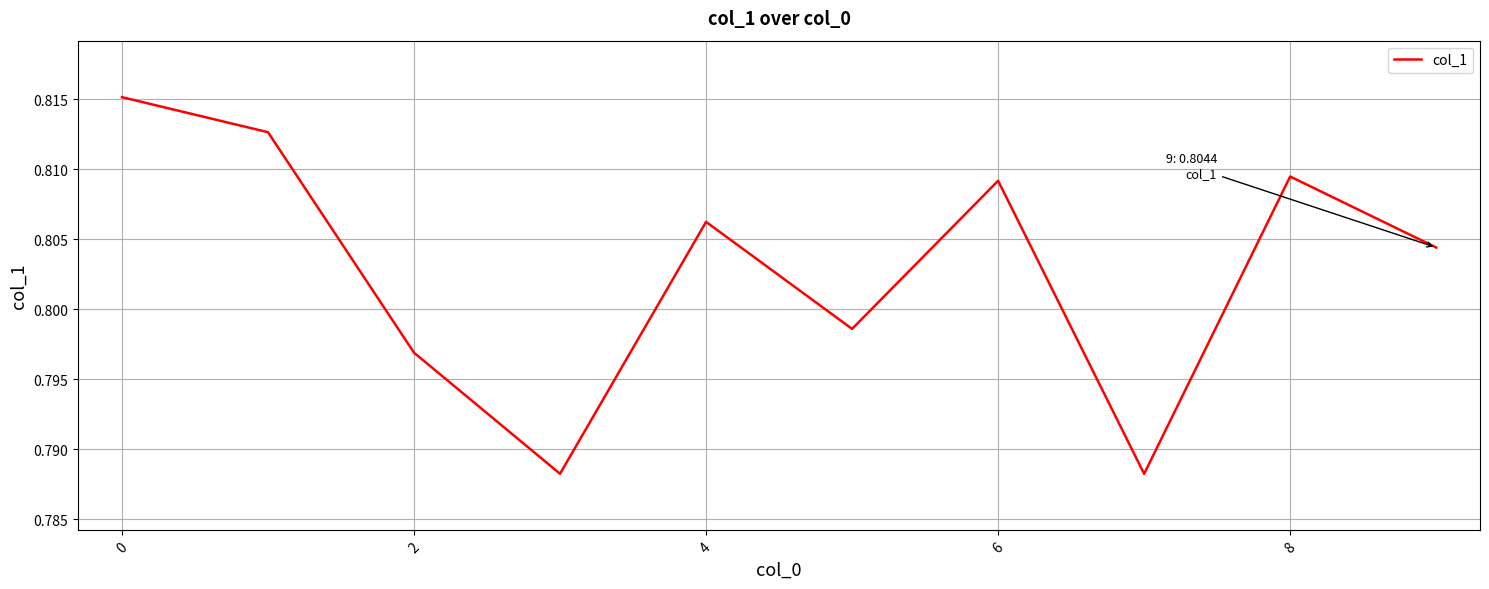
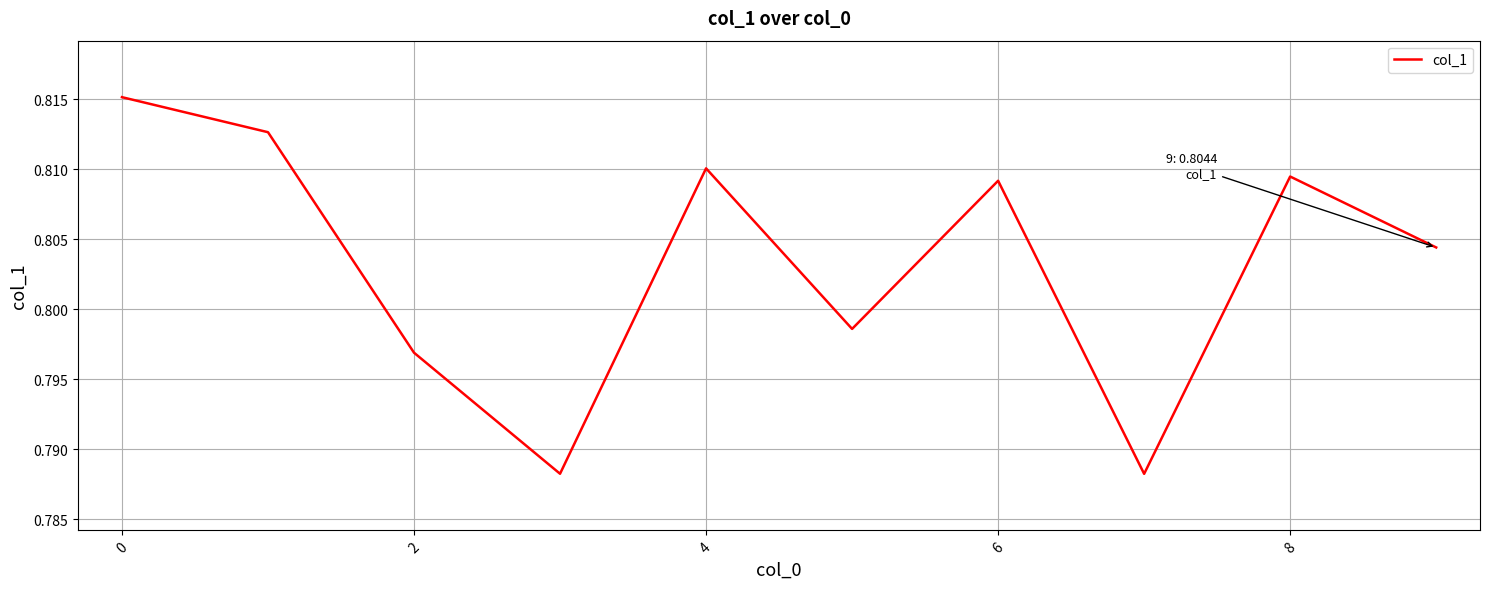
4: 0.8062 -> 0.8101
